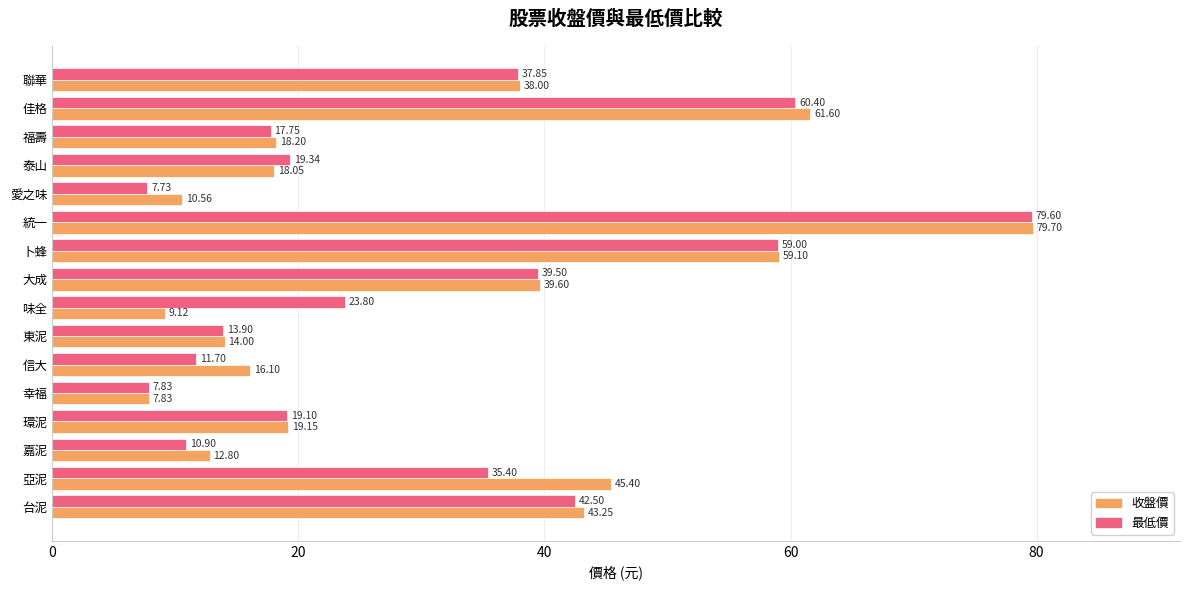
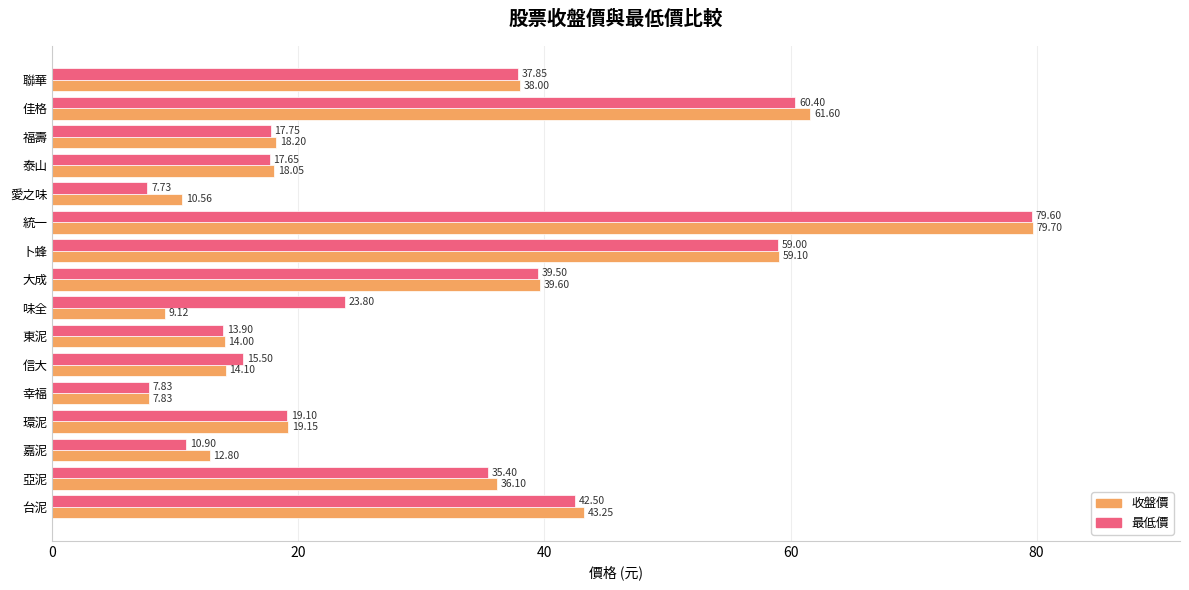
最低價, 泰山: 19.34 -> 17.65
最低價, 信大: 11.70 -> 15.50
收盤價, 信大: 16.10 -> 14.10
收盤價, 亞泥: 45.40 -> 36.10
